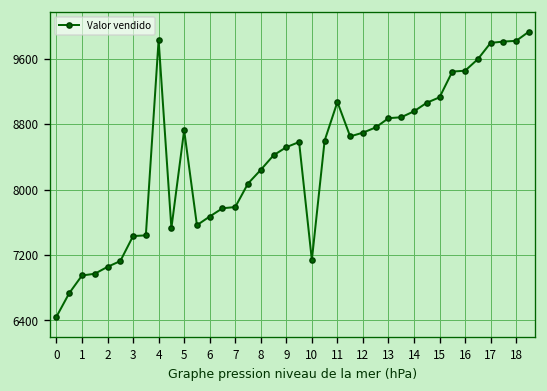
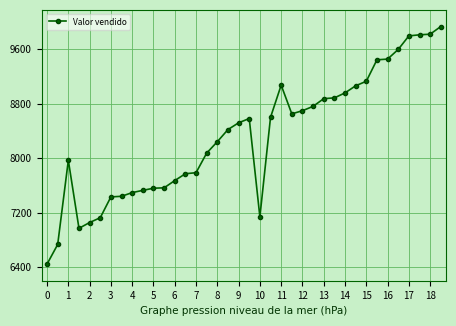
1: 6900 -> 8000
4: 9800 -> 7500
5: 8700 -> 7600
